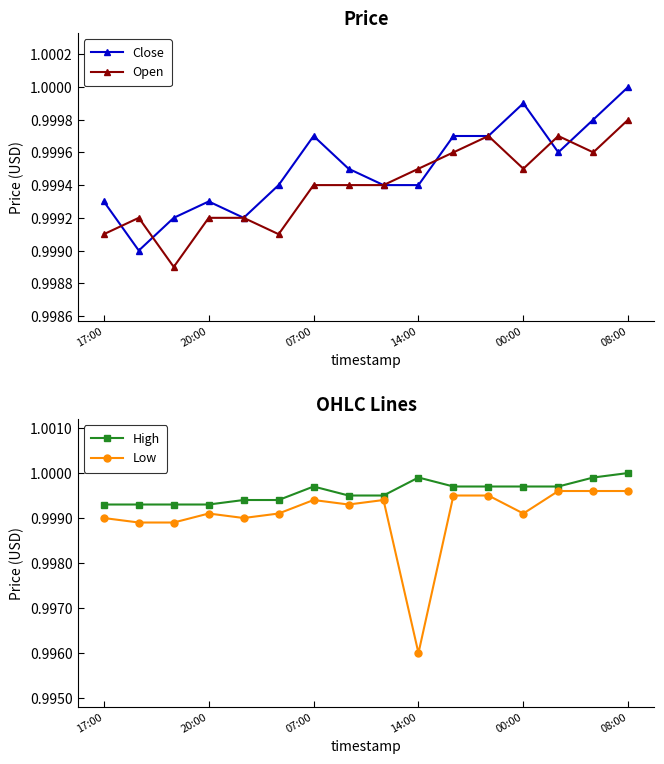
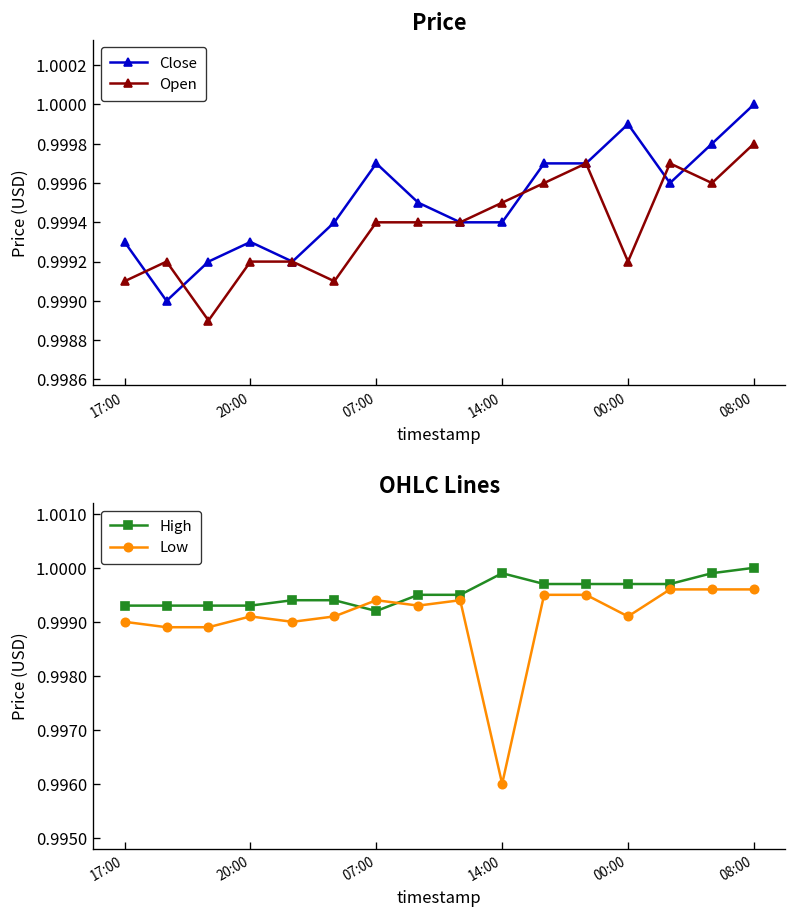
Price, Open, 00:00: 0.9995 -> 0.9992
OHLC Lines, High, 07:00: 0.9997 -> 0.9992
